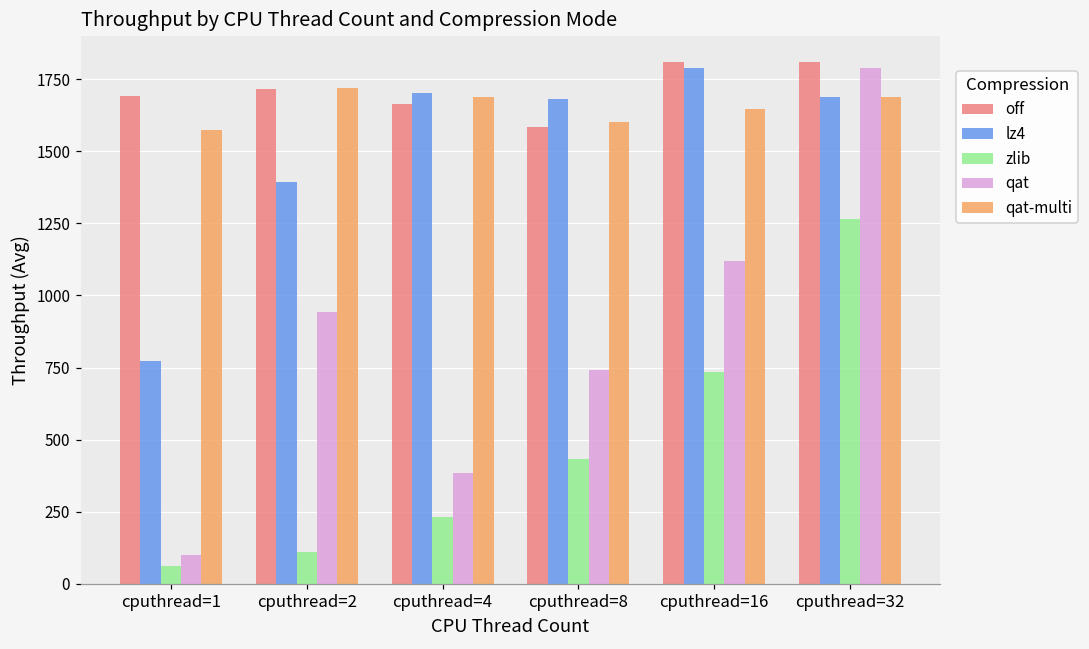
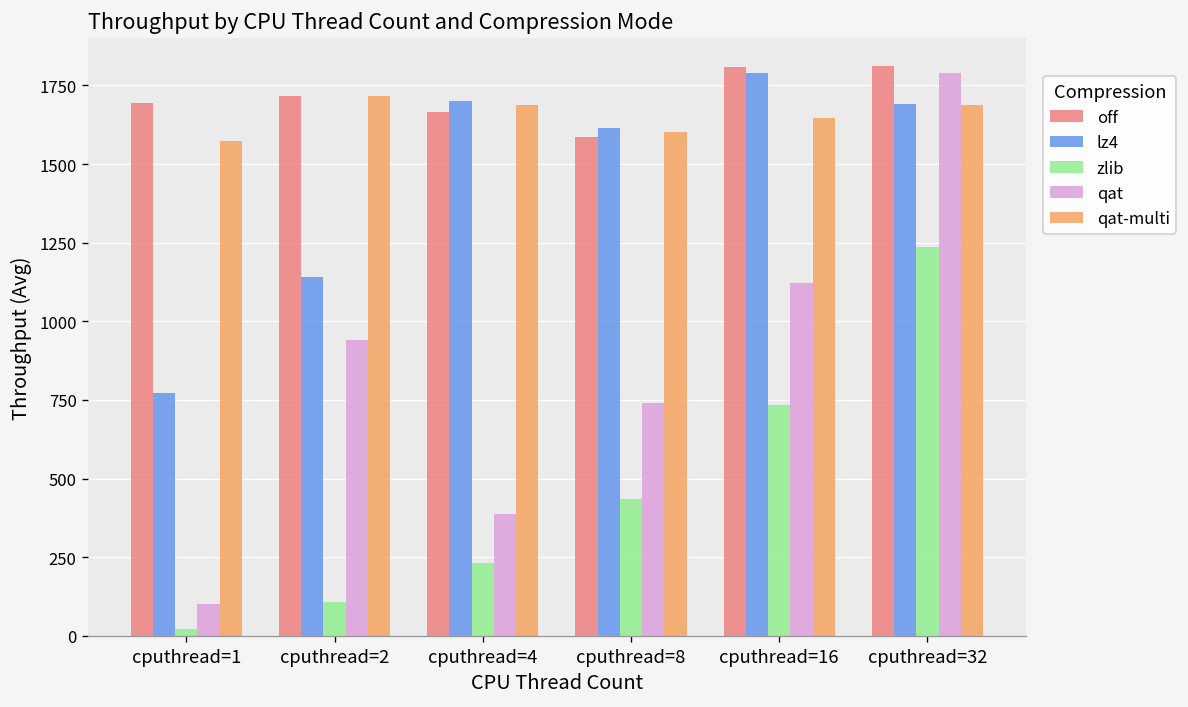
zlib, cputhread=1: 60 -> 20
lz4, cputhread=2: 1390 -> 1140
lz4, cputhread=8: 1680 -> 1610
zlib, cputhread=32: 1270 -> 1240
